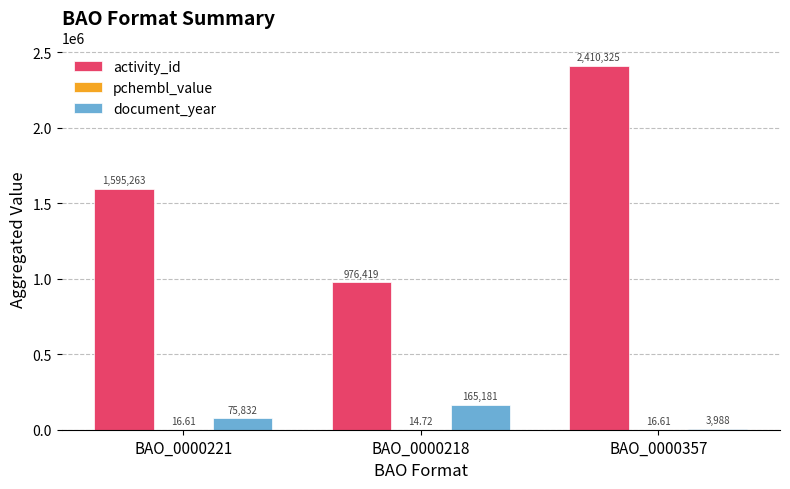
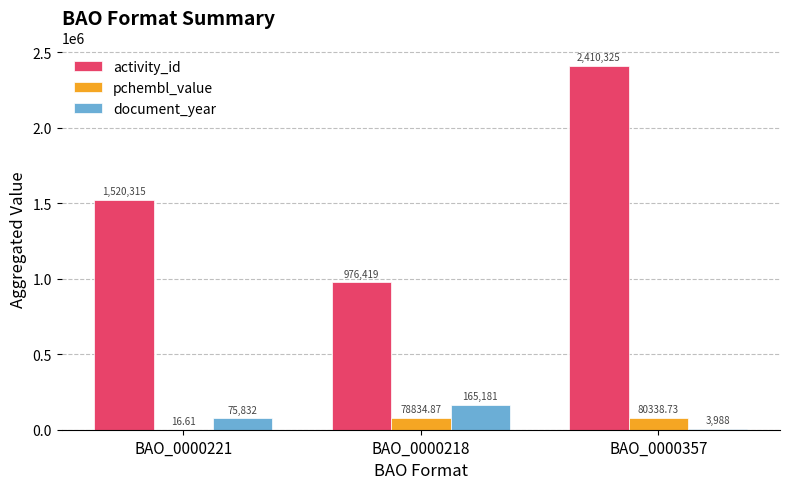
activity_id, BAO_0000221: 1,595,263 -> 1,520,315
pchembl_value, BAO_0000218: 14.72 -> 78834.87
pchembl_value, BAO_0000357: 16.61 -> 80338.73
